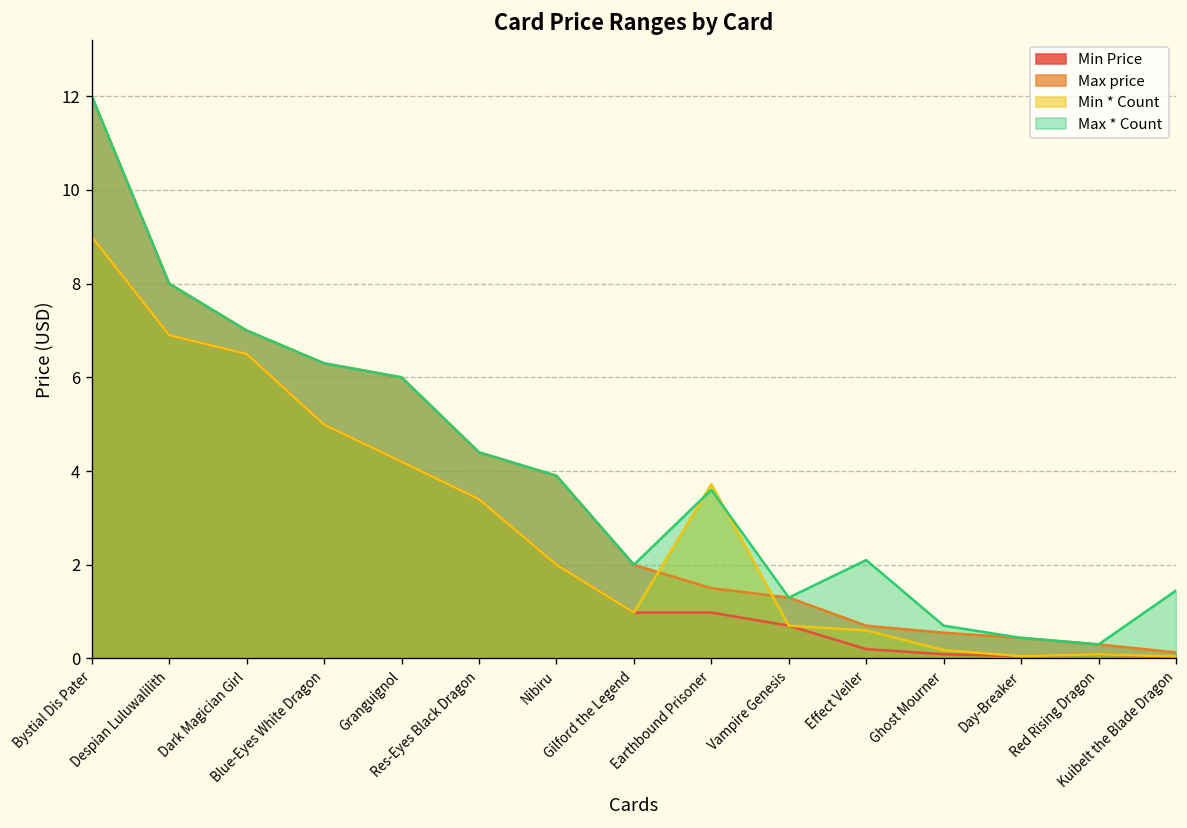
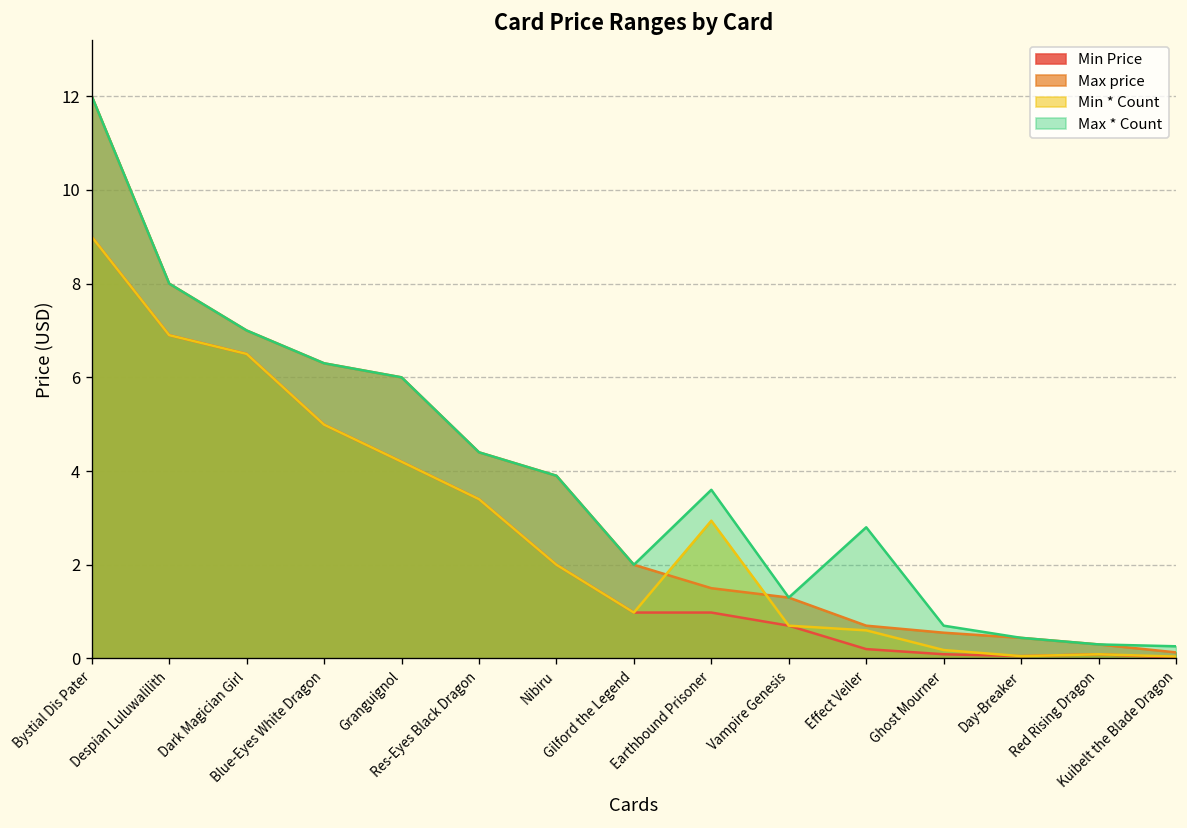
Min * Count, Earthbound Prisoner: 3.7 -> 2.9
Max * Count, Effect Veiler: 2.1 -> 2.8
Max * Count, Kuibelt the Blade Dragon: 1.5 -> 0.3
